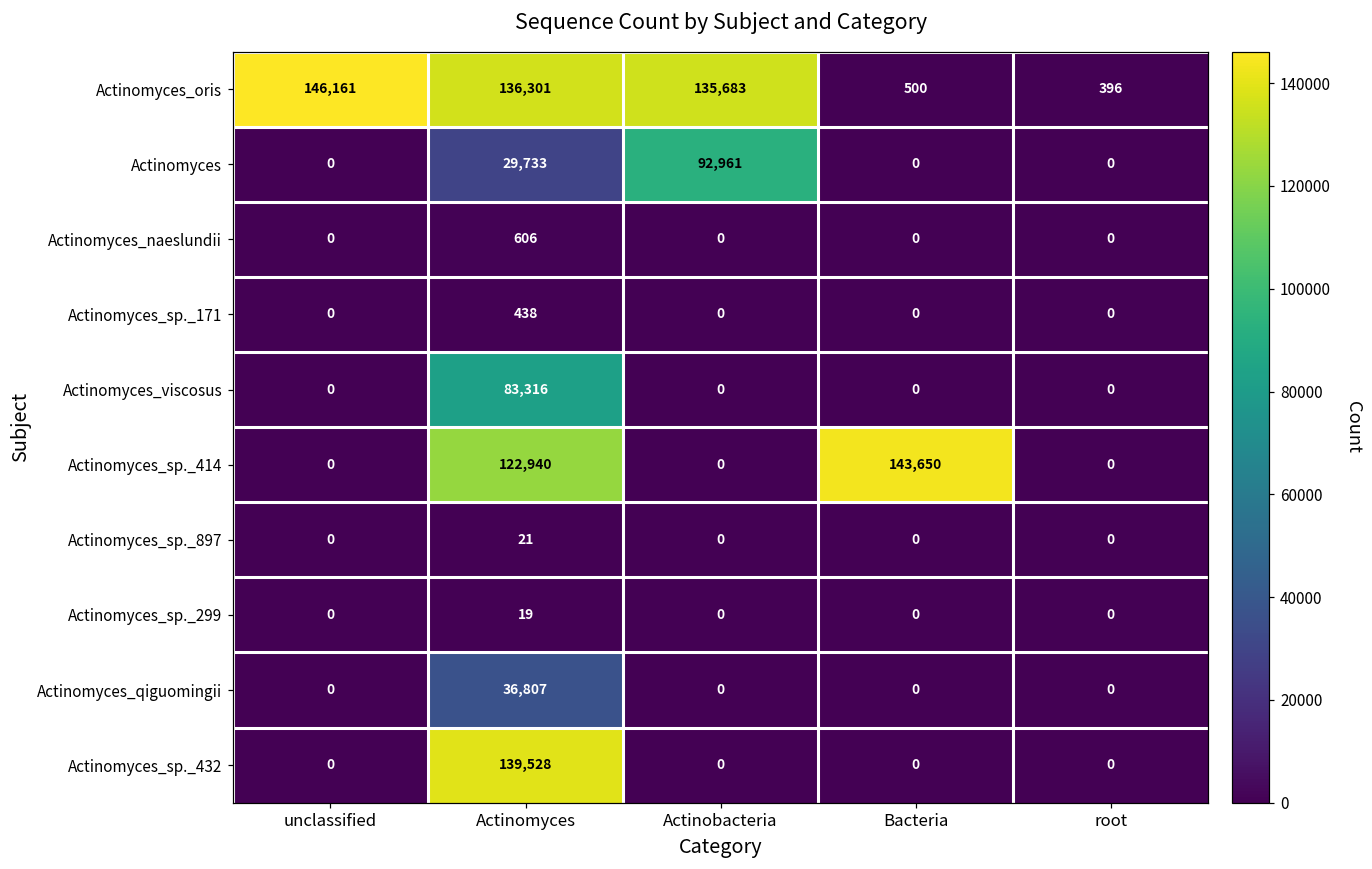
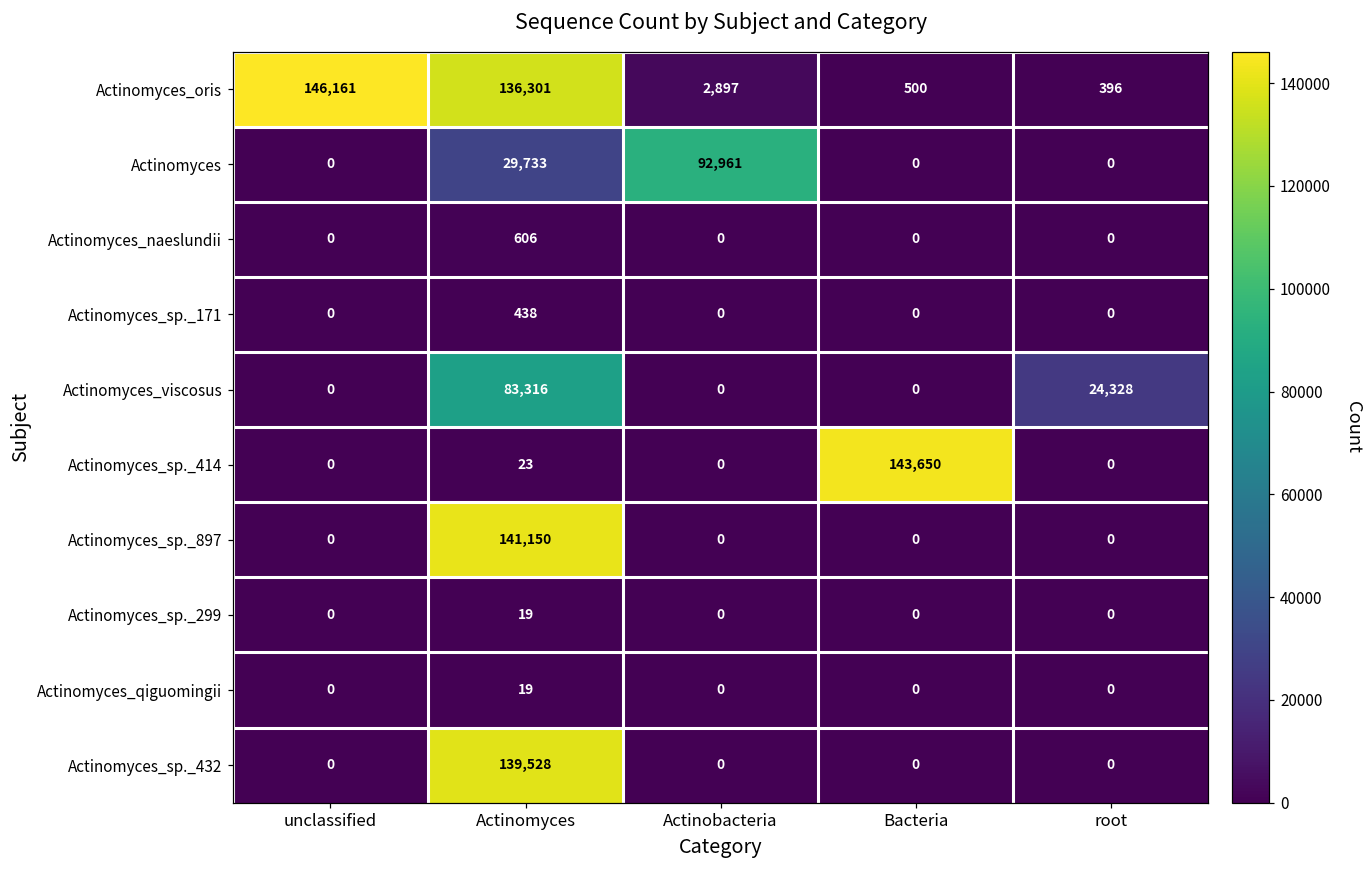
Actinomyces_oris, Actinobacteria: 135,683 -> 2,897
Actinomyces_viscosus, root: 0 -> 24,328
Actinomyces_sp._414, Actinomyces: 122,940 -> 23
Actinomyces_sp._897, Actinomyces: 21 -> 141,150
Actinomyces_qiguomingii, Actinomyces: 36,807 -> 19
